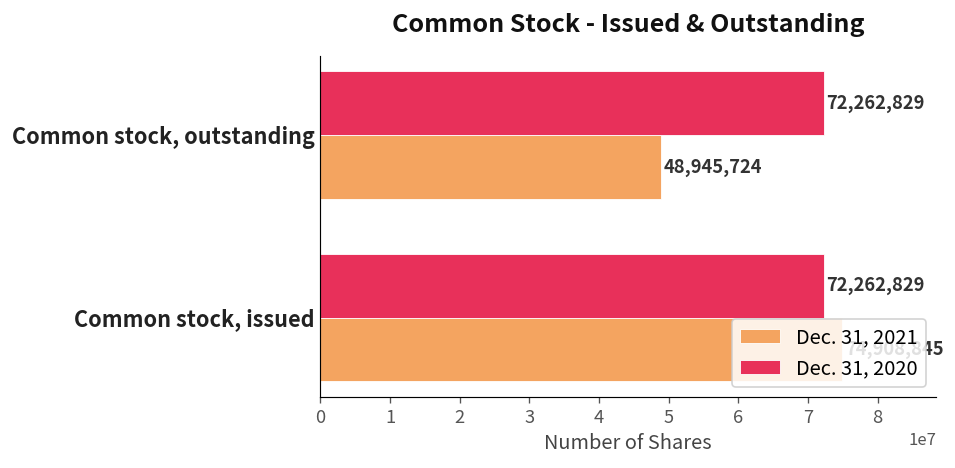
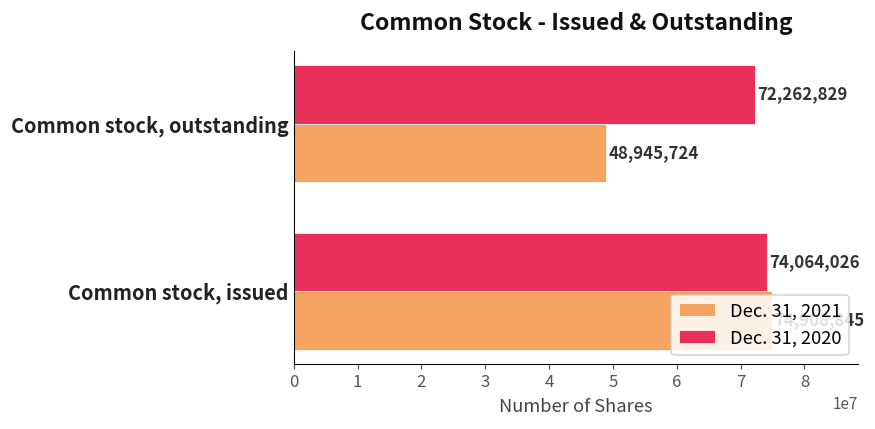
Dec. 31, 2020, Common stock, issued: 72,262,829 -> 74,064,026
